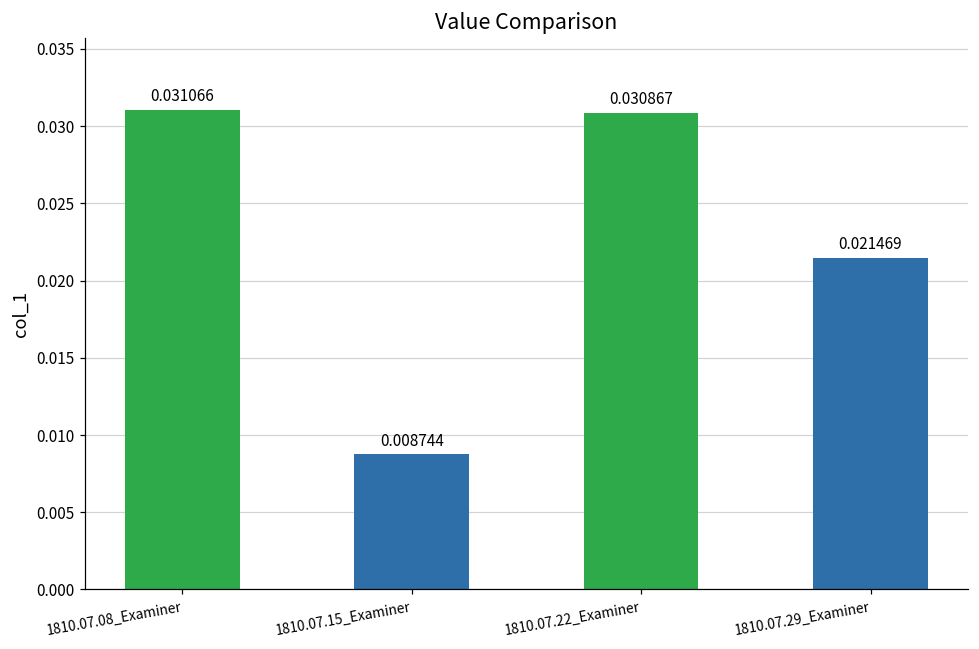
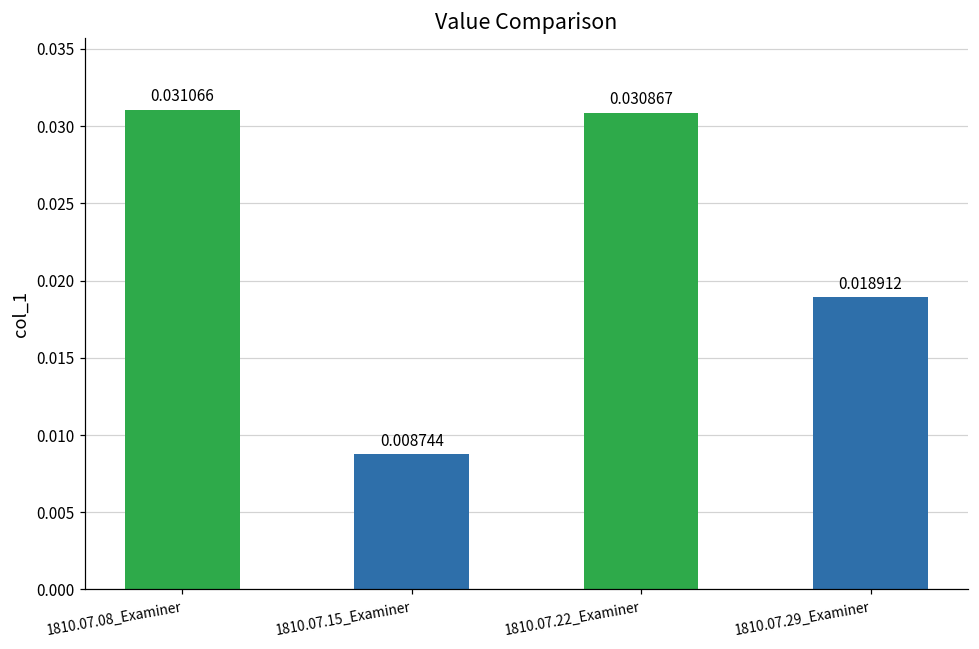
1810.07.29_Examiner: 0.021469 -> 0.018912
